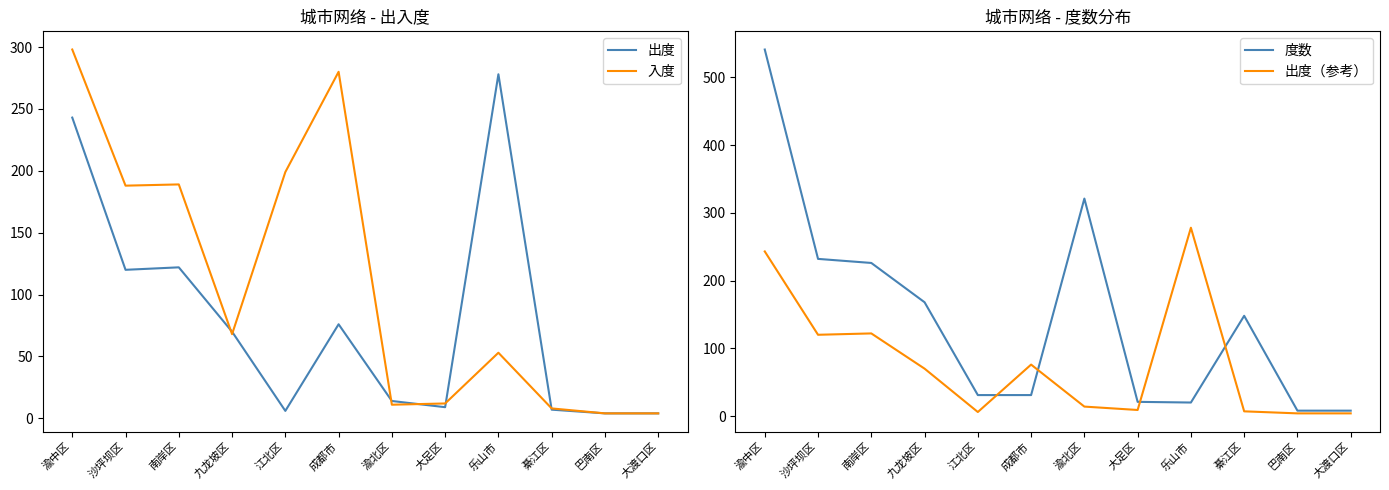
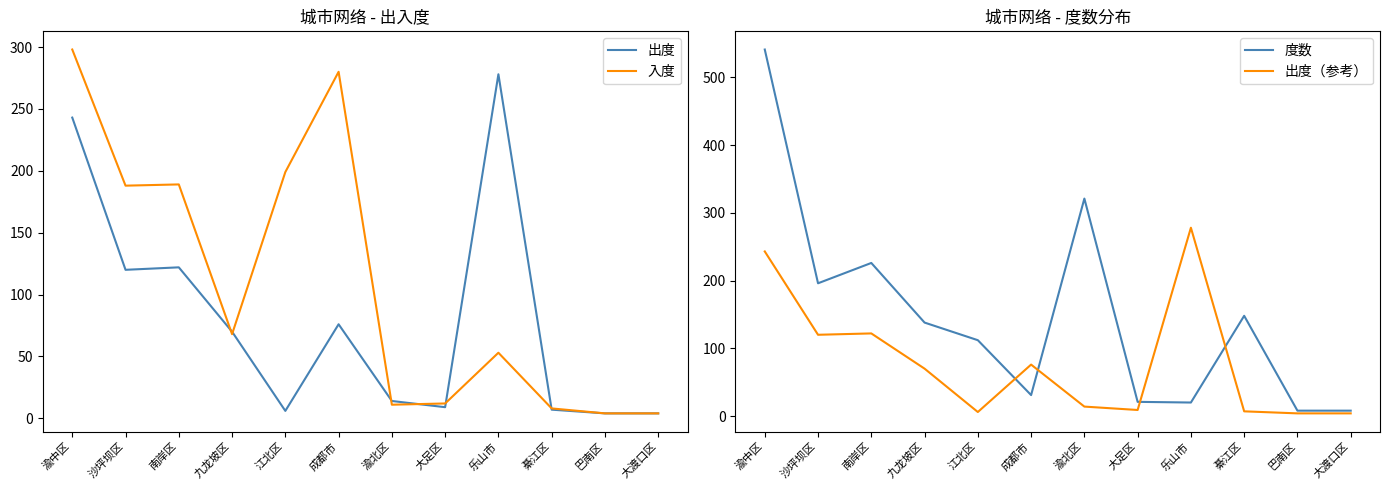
城市网络 - 度数分布, 度数, 沙坪坝区: 230 -> 200
城市网络 - 度数分布, 度数, 九龙坡区: 170 -> 140
城市网络 - 度数分布, 度数, 江北区: 30 -> 110
